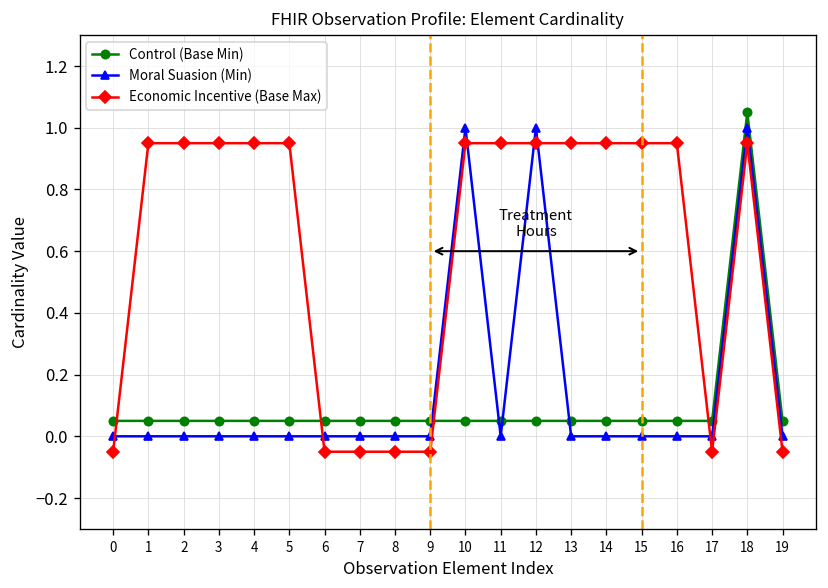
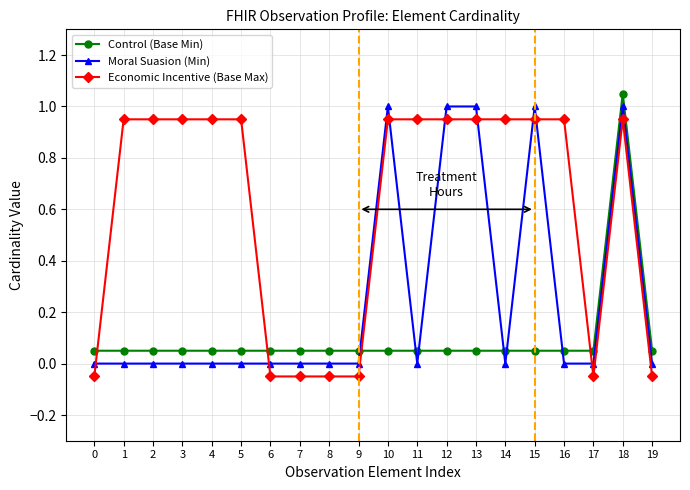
Moral Suasion (Min), 13: 0 -> 1
Moral Suasion (Min), 15: 0 -> 1
